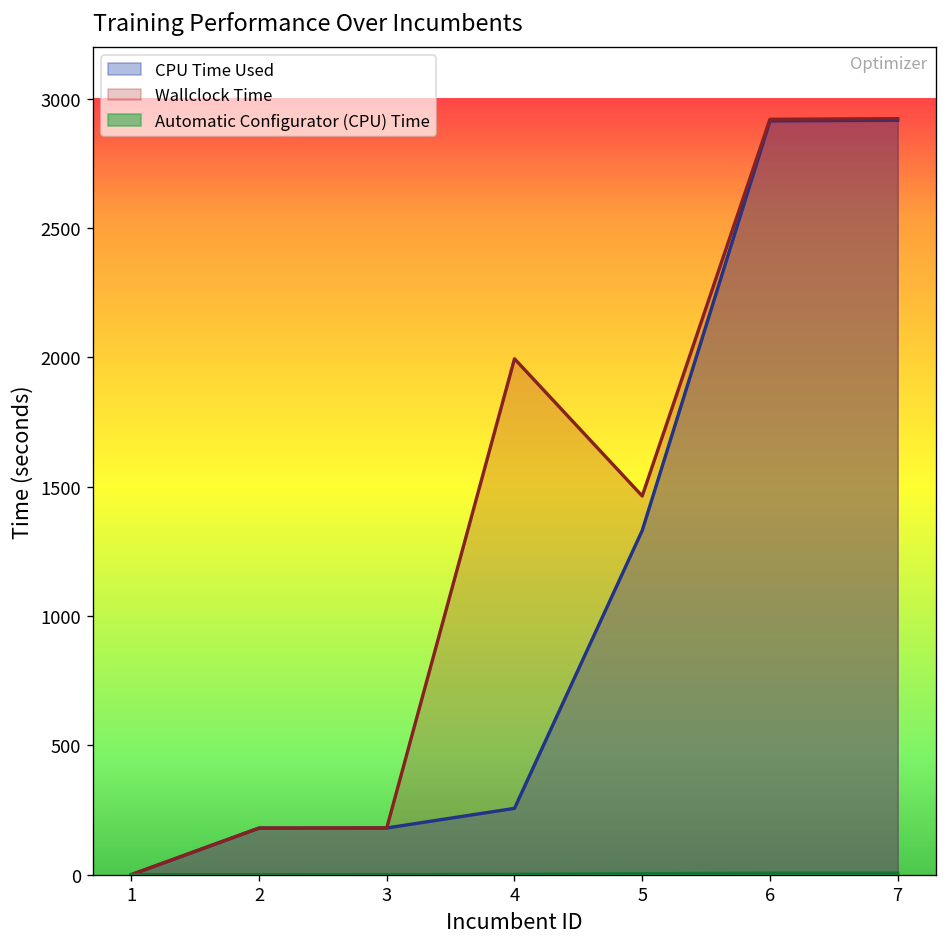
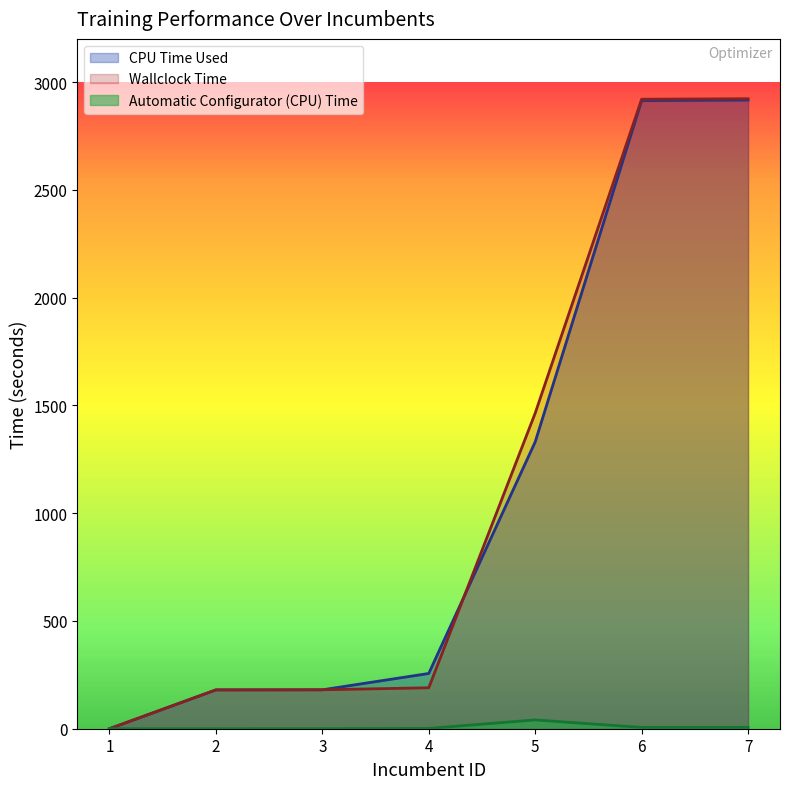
Wallclock Time, 4: 1990 -> 190
Automatic Configurator (CPU) Time, 5: 0 -> 40
